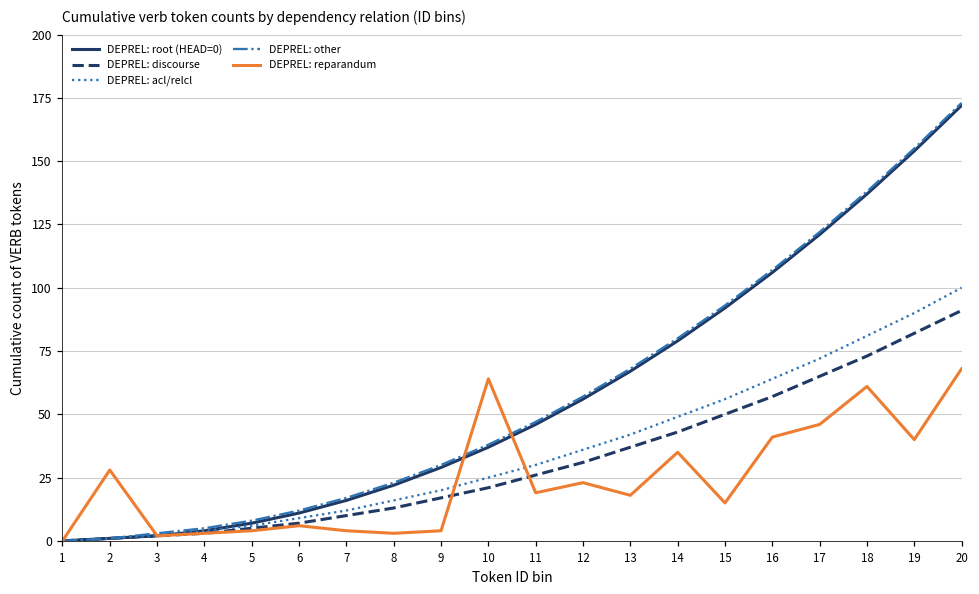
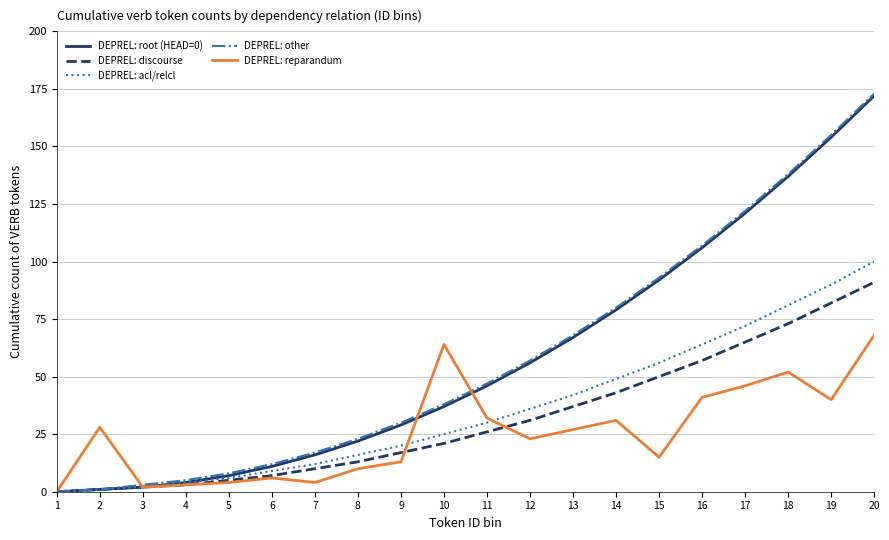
DEPREL: reparandum, 8: 3 -> 10
DEPREL: reparandum, 9: 4 -> 13
DEPREL: reparandum, 11: 19 -> 32
DEPREL: reparandum, 13: 18 -> 27
DEPREL: reparandum, 14: 35 -> 31
DEPREL: reparandum, 18: 61 -> 52
